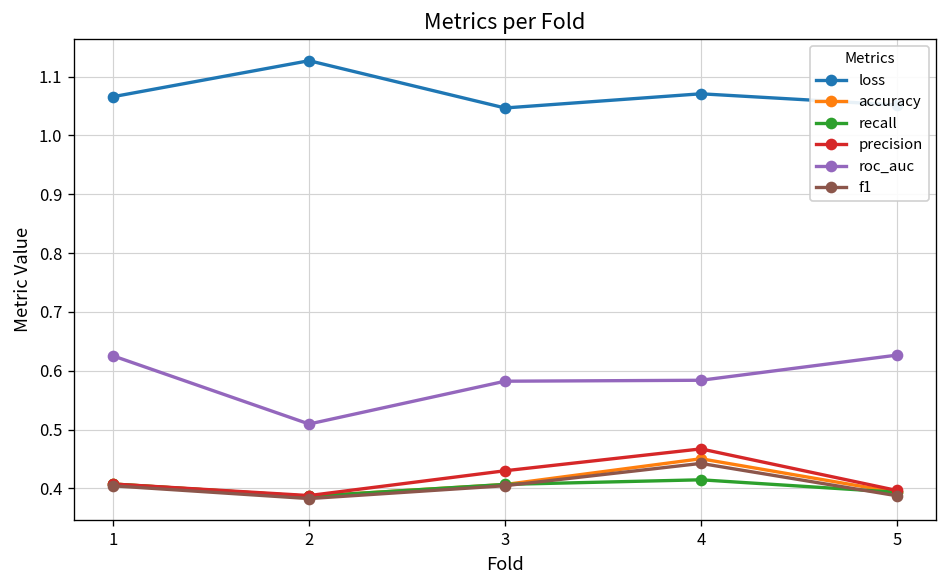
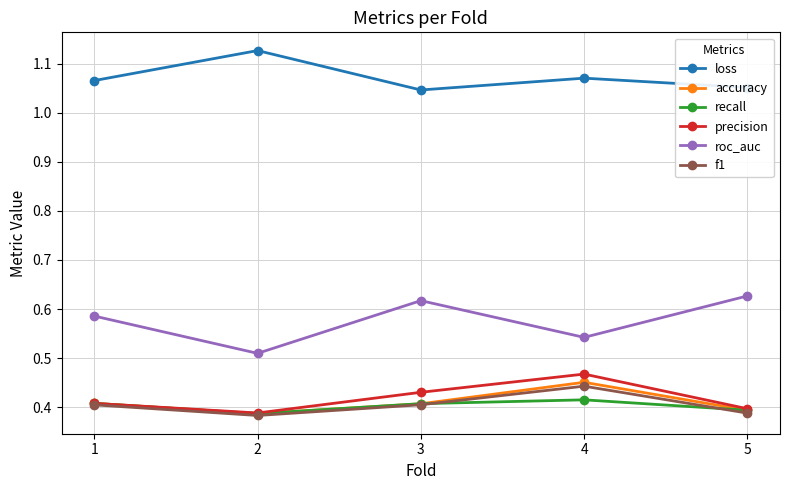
roc_auc, 1: 0.63 -> 0.59
roc_auc, 3: 0.58 -> 0.62
roc_auc, 4: 0.58 -> 0.54
